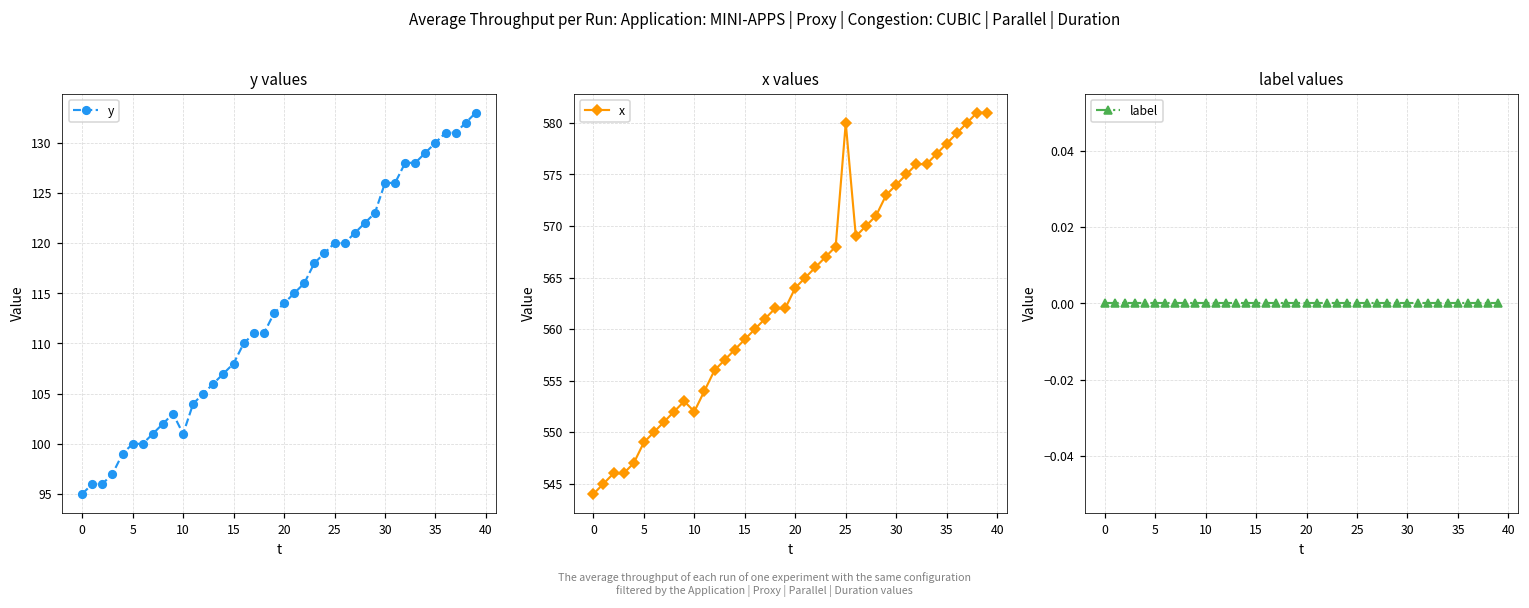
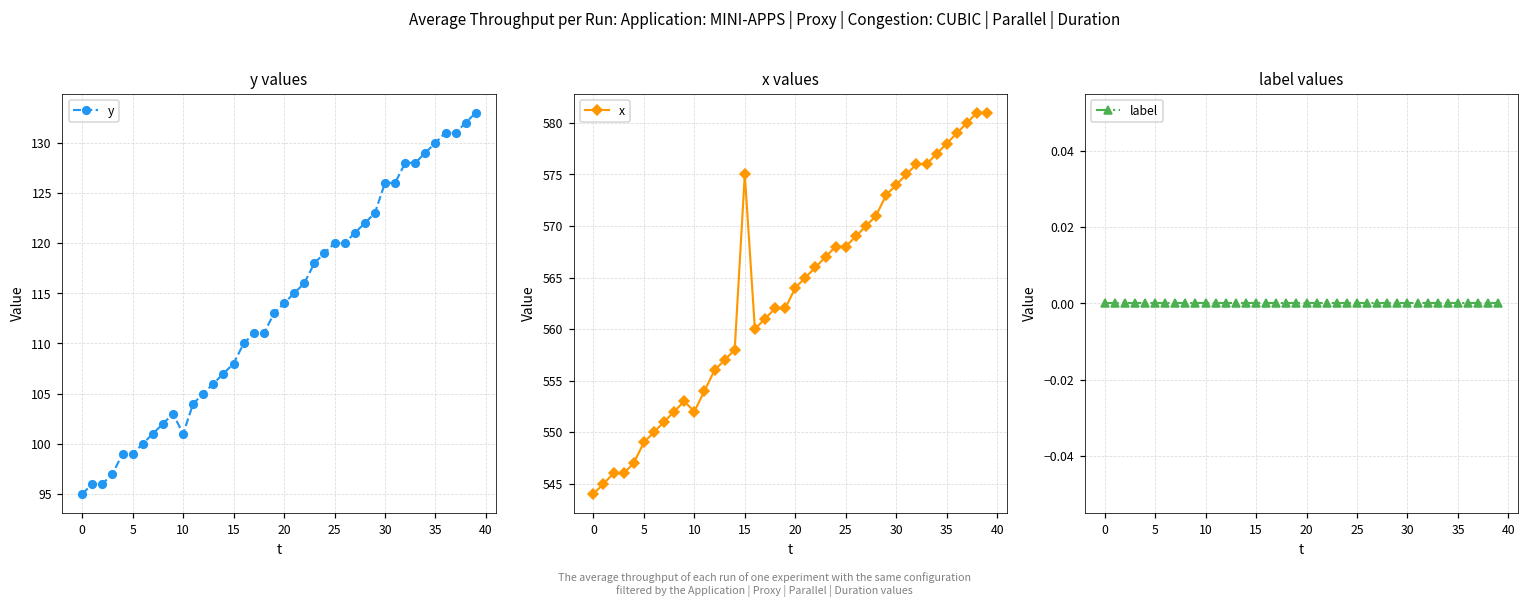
y values, 5: 100 -> 99
x values, 15: 559 -> 575
x values, 25: 580 -> 568
